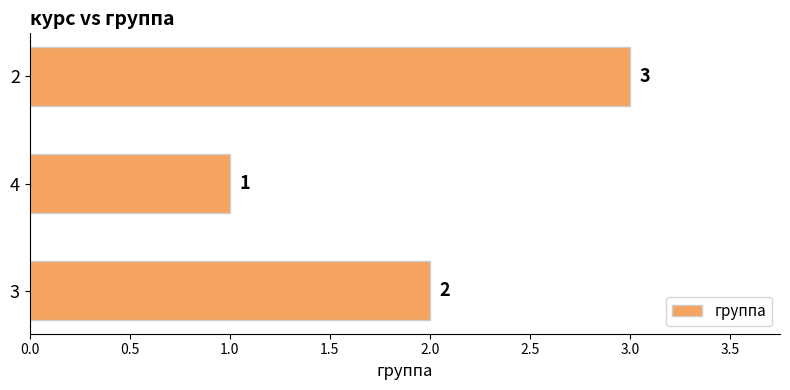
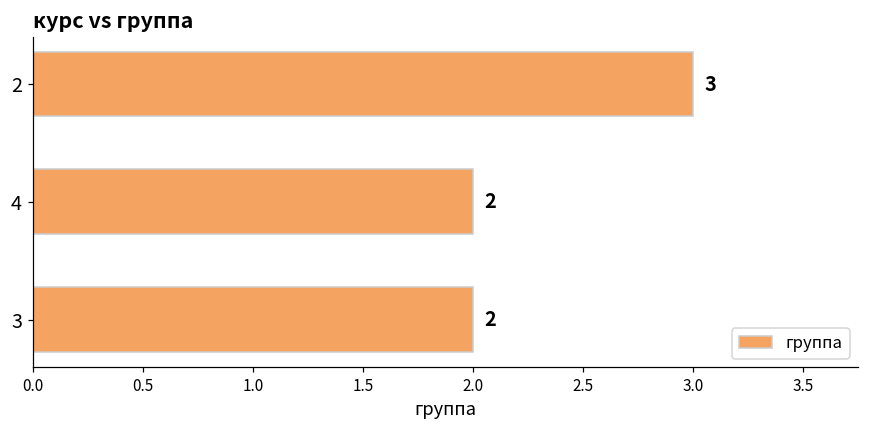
4: 1 -> 2
